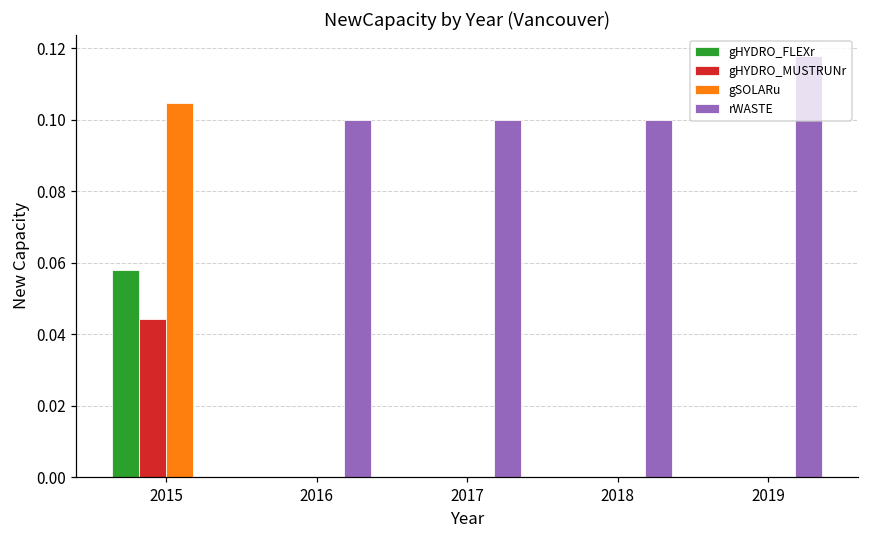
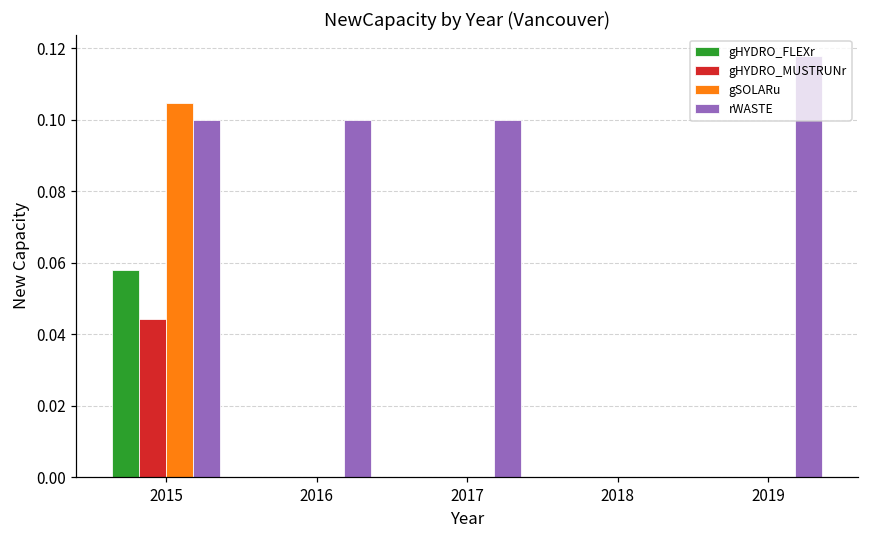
rWASTE, 2015: 0.0 -> 0.1
rWASTE, 2018: 0.1 -> 0.0
